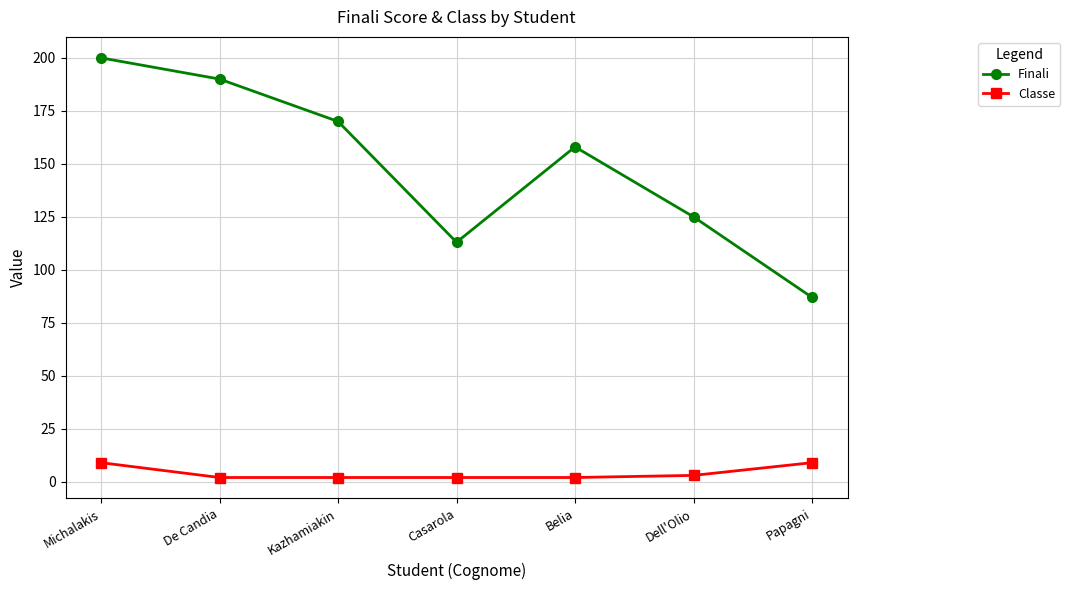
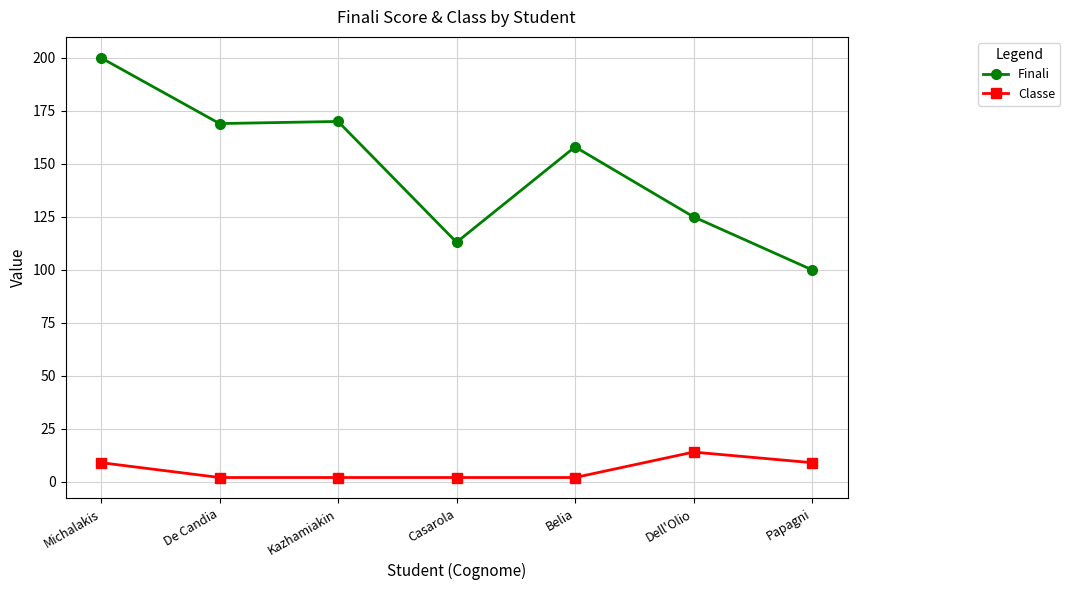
Finali, De Candia: 190 -> 169
Classe, Dell'Olio: 3 -> 14
Finali, Papagni: 87 -> 100
